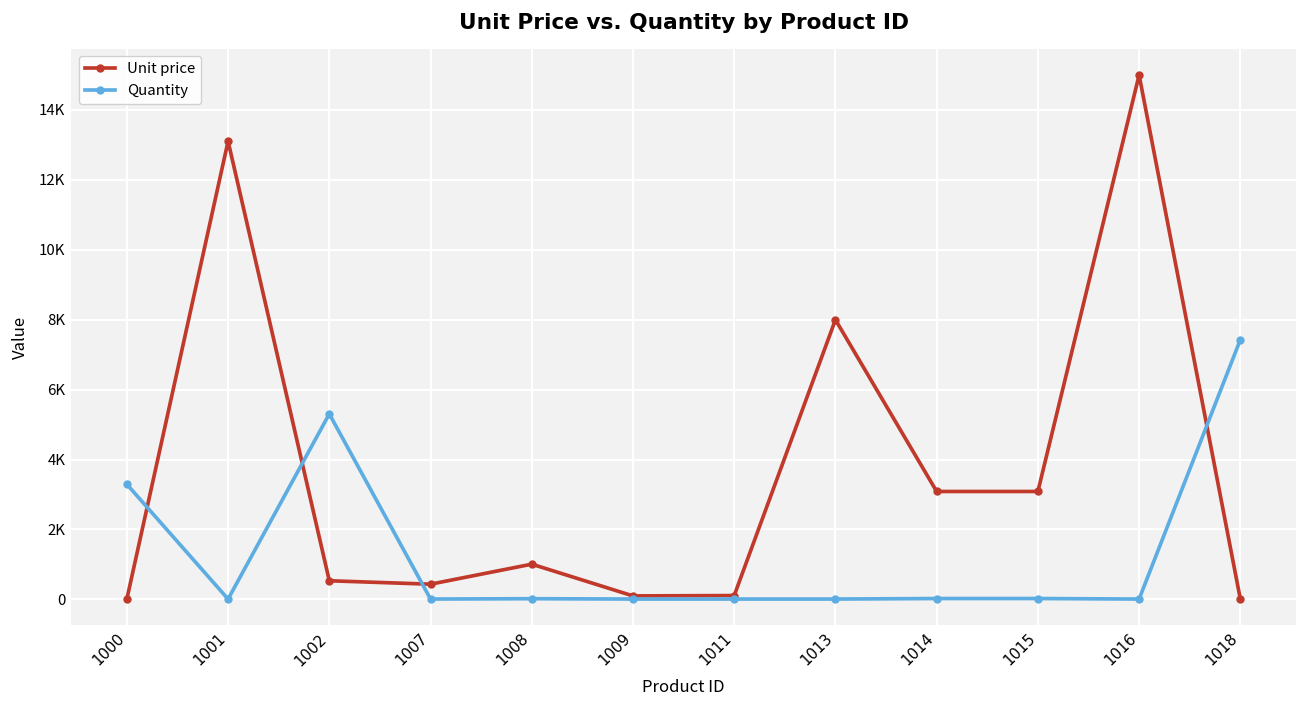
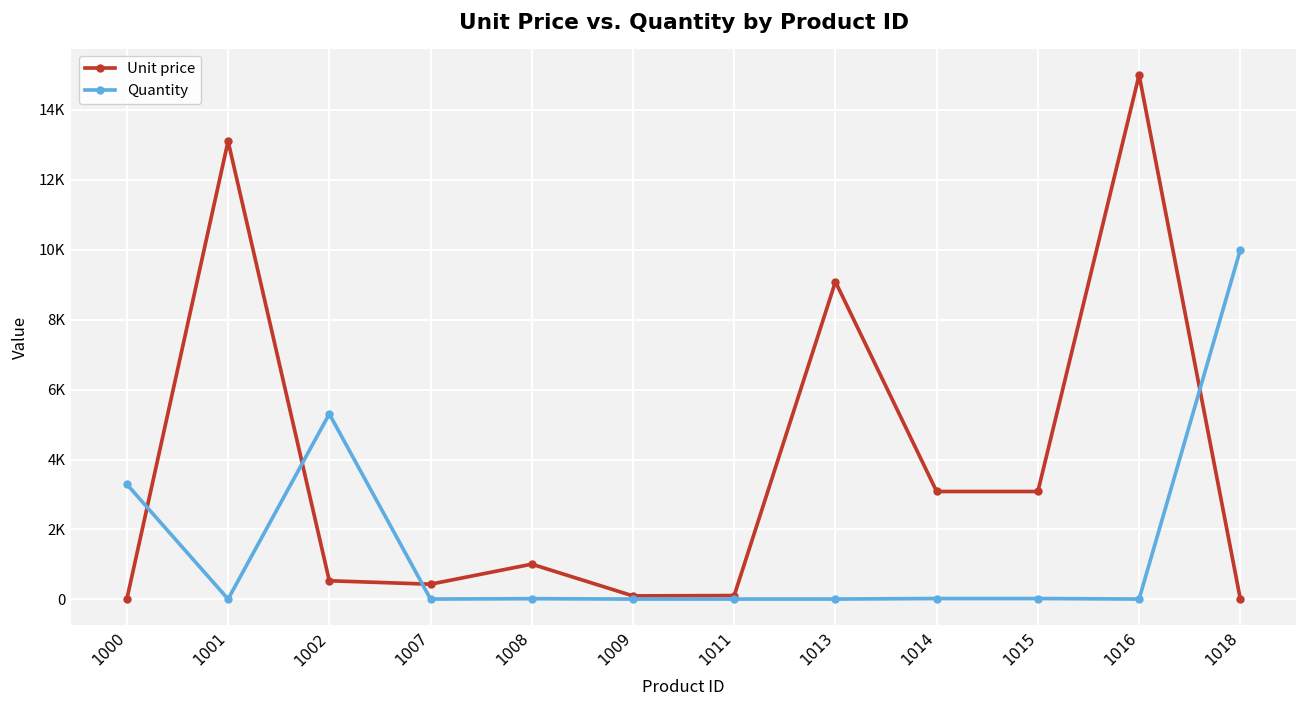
Unit price, 1013: 8000 -> 9100
Quantity, 1018: 7400 -> 10000
